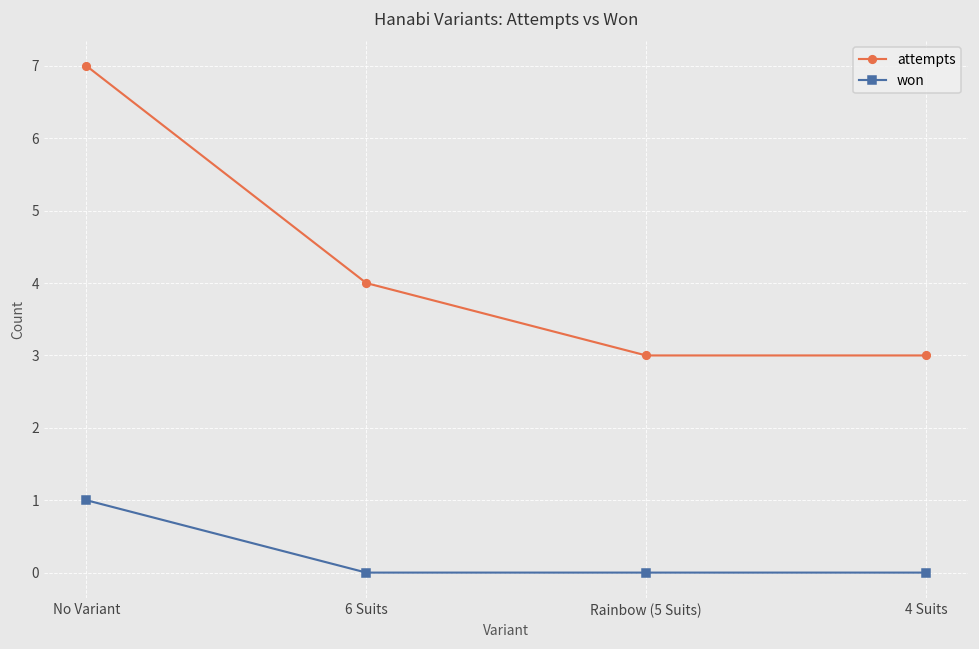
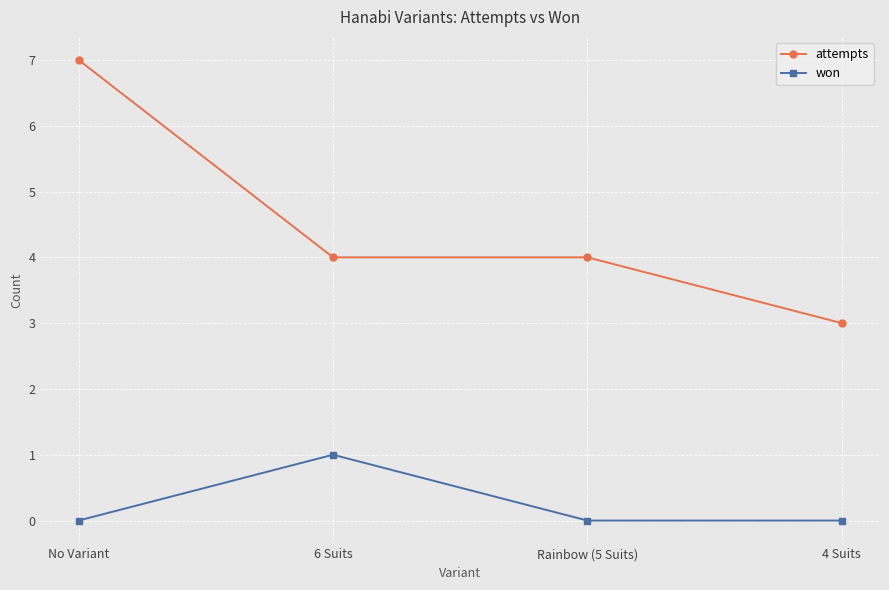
won, No Variant: 1 -> 0
won, 6 Suits: 0 -> 1
attempts, Rainbow (5 Suits): 3 -> 4
